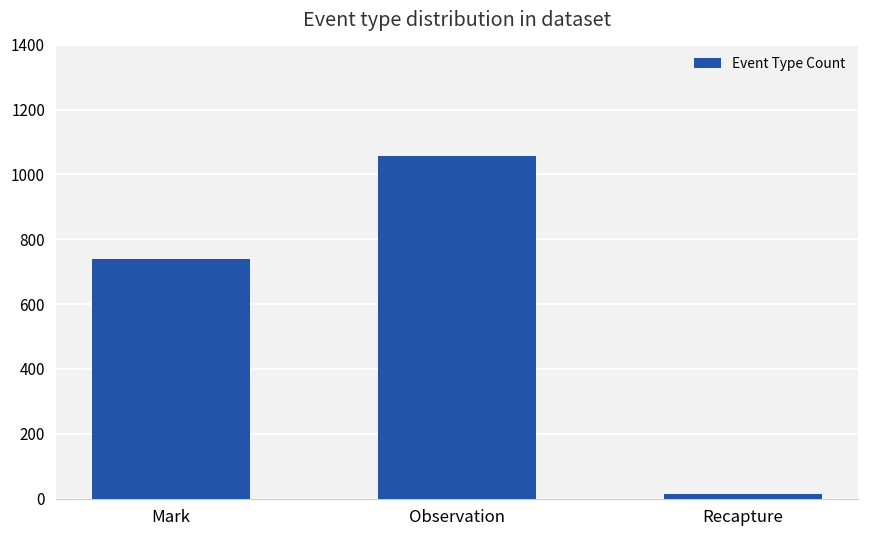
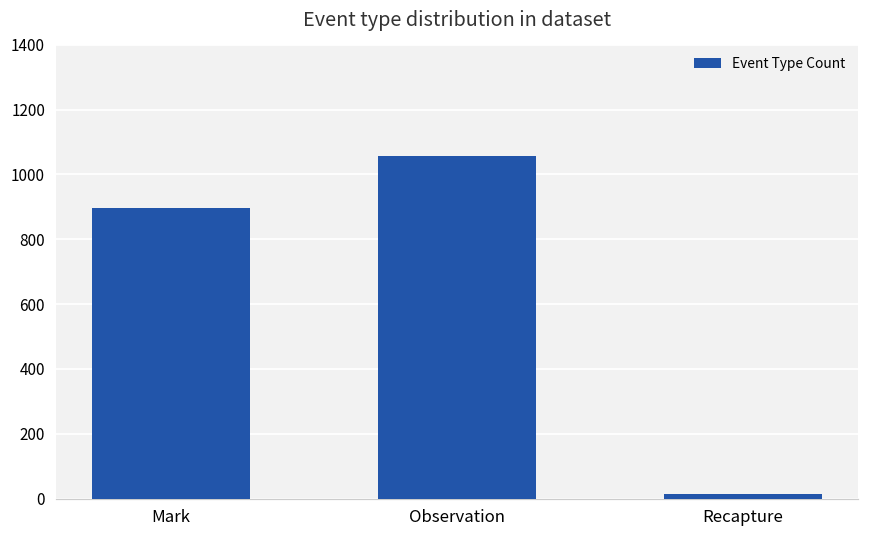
Mark: 740 -> 900
